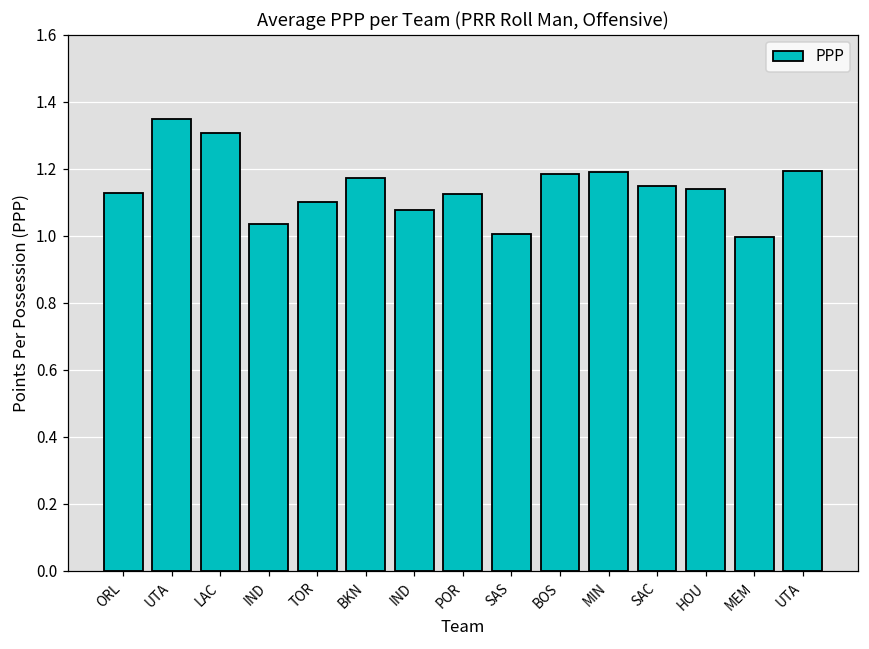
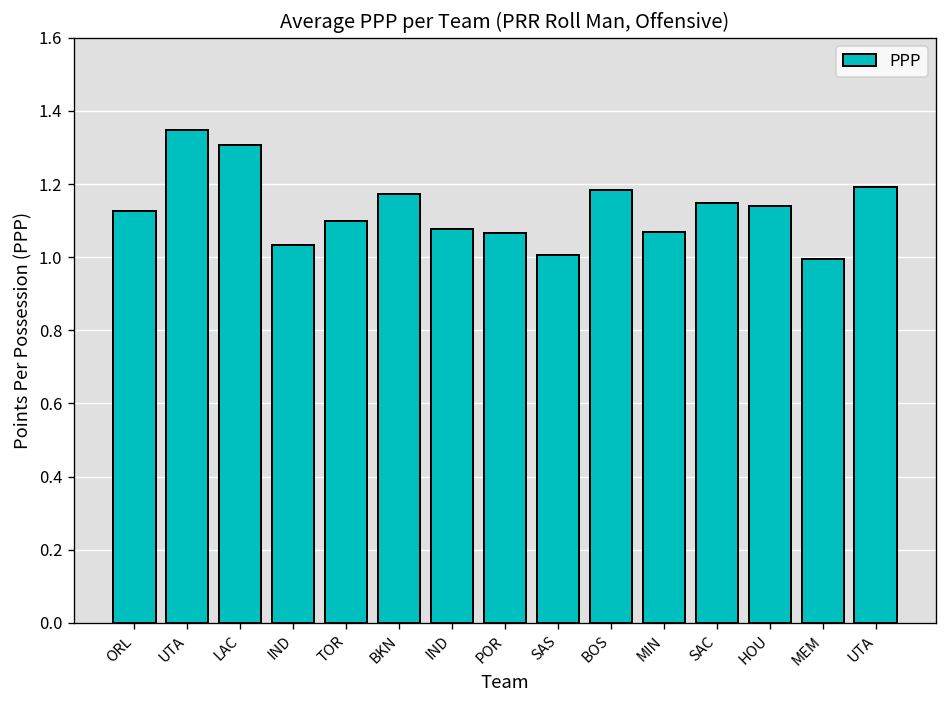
POR: 1.13 -> 1.07
MIN: 1.19 -> 1.07
